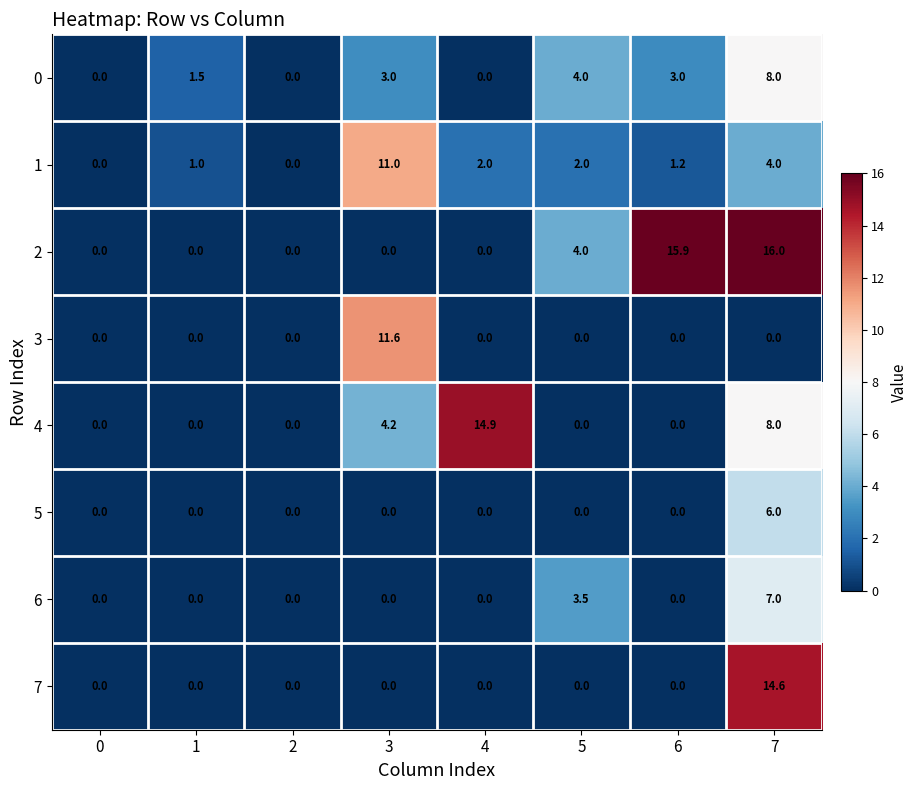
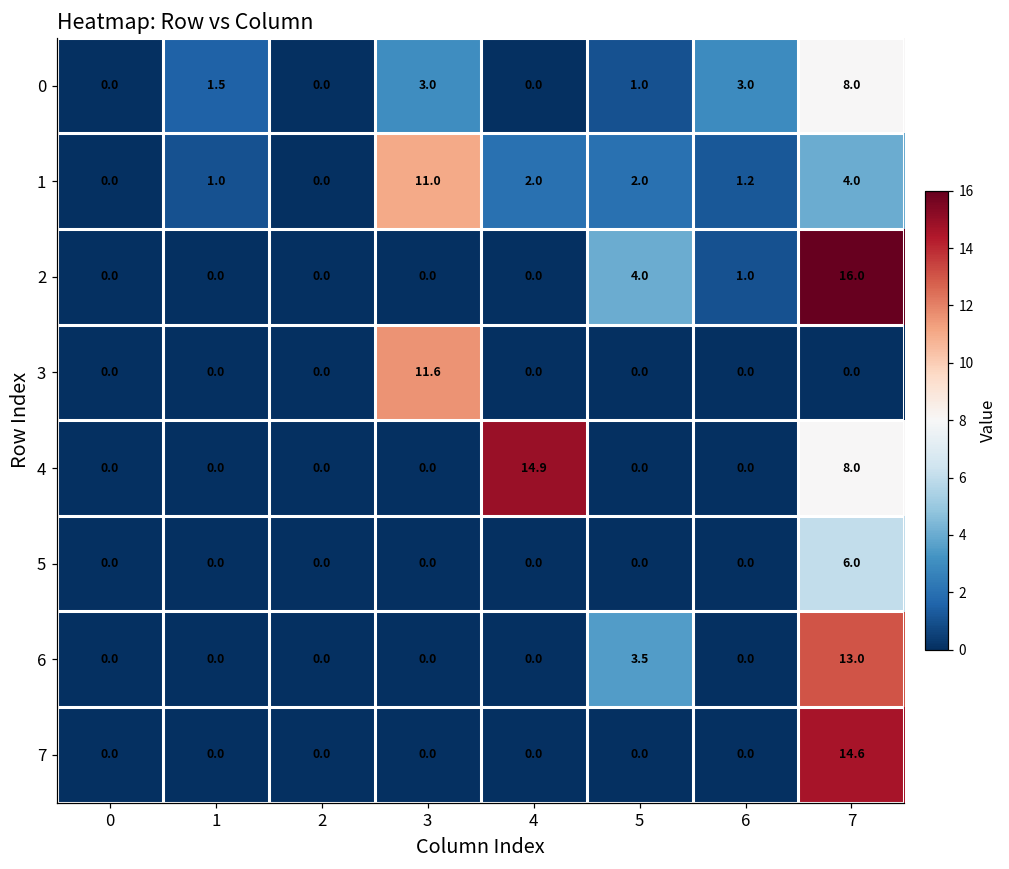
0, 5: 4.0 -> 1.0
2, 6: 15.9 -> 1.0
4, 3: 4.2 -> 0.0
6, 7: 7.0 -> 13.0
